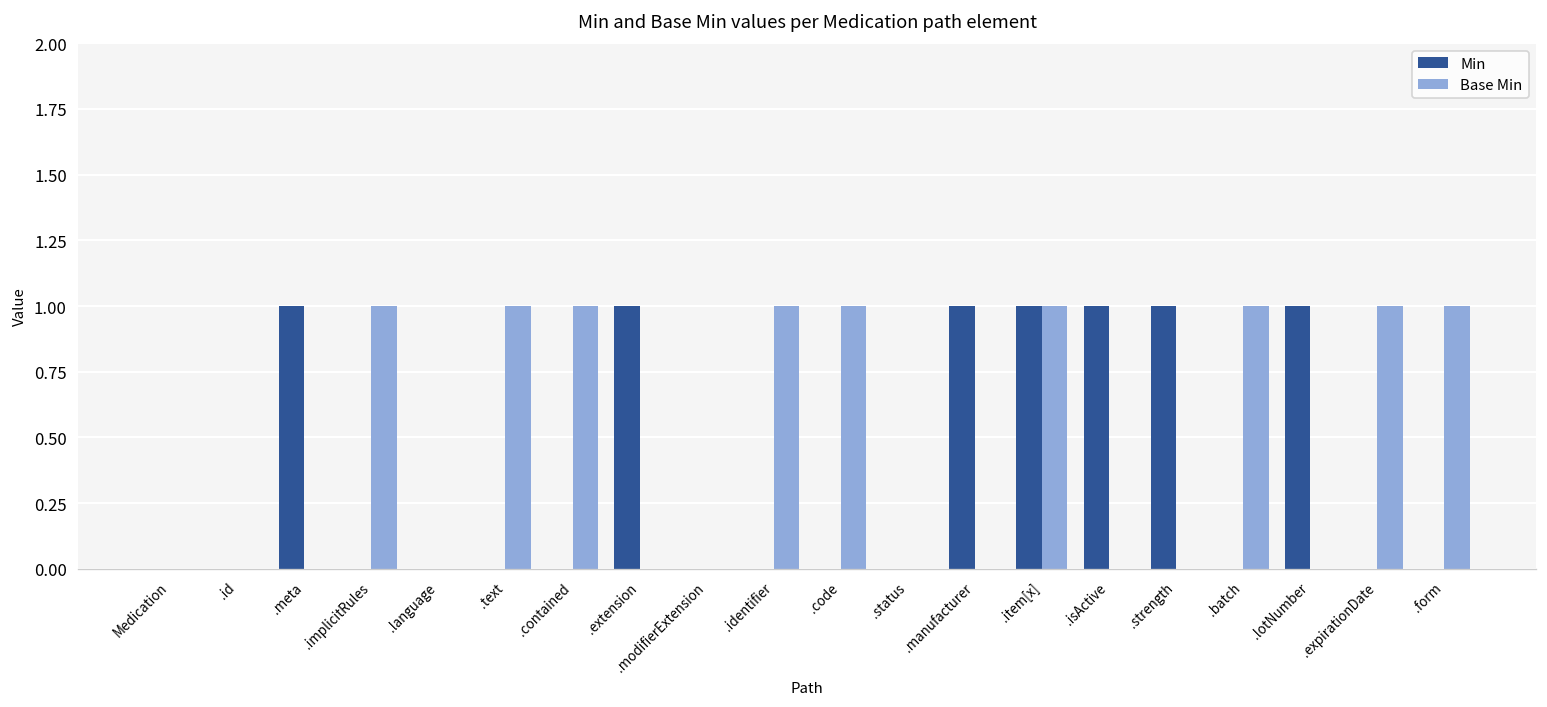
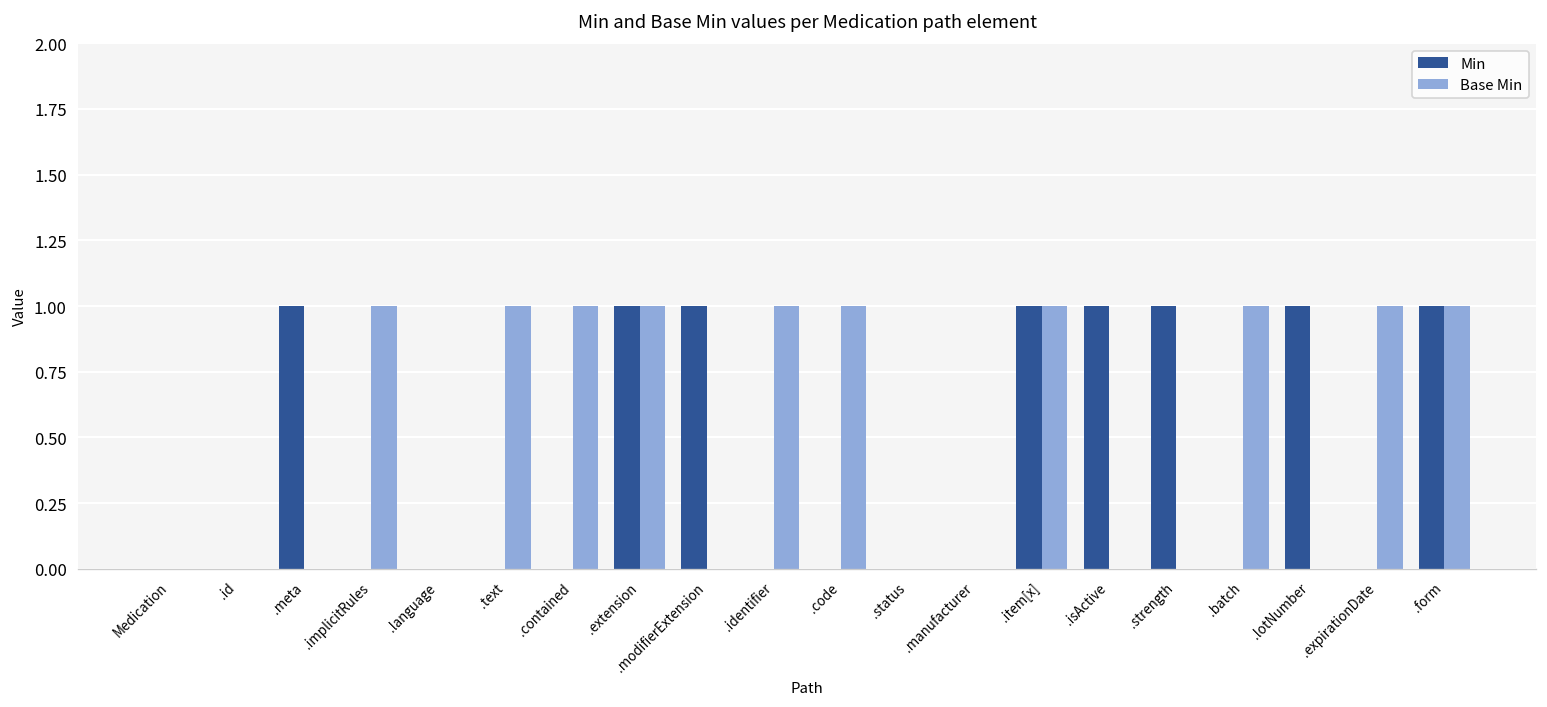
Base Min, .extension: 0 -> 1
Min, .modifierExtension: 0 -> 1
Min, .manufacturer: 1 -> 0
Min, .form: 0 -> 1
